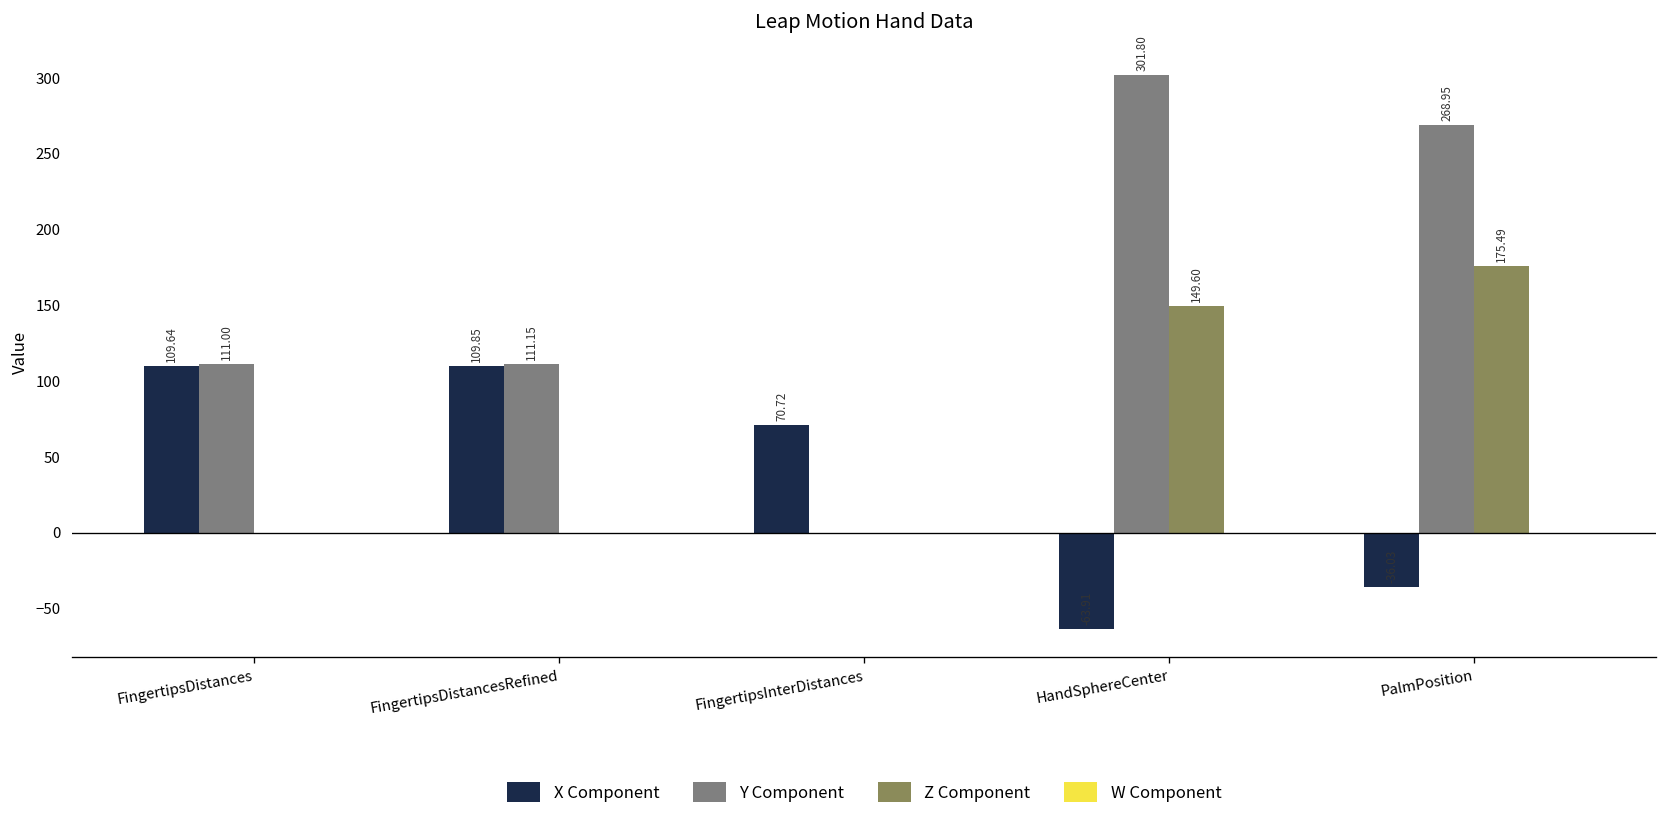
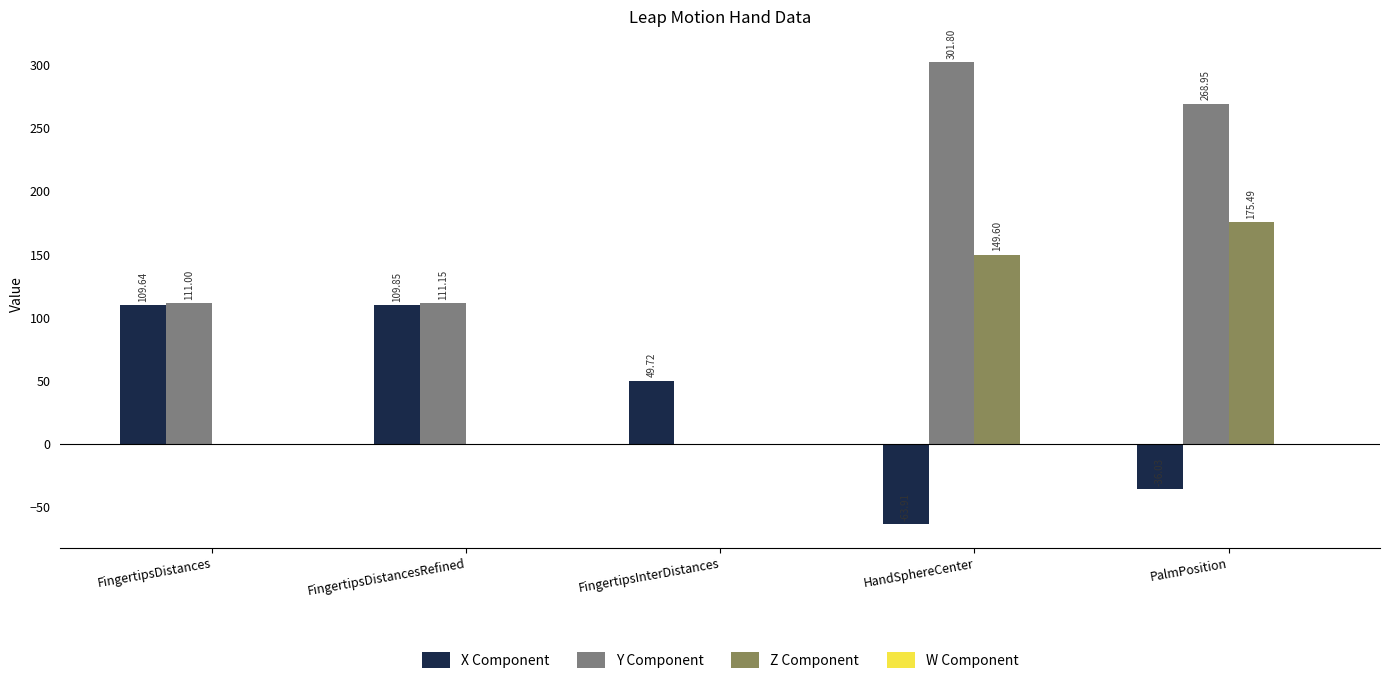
X Component, FingertipsInterDistances: 70.72 -> 49.72
